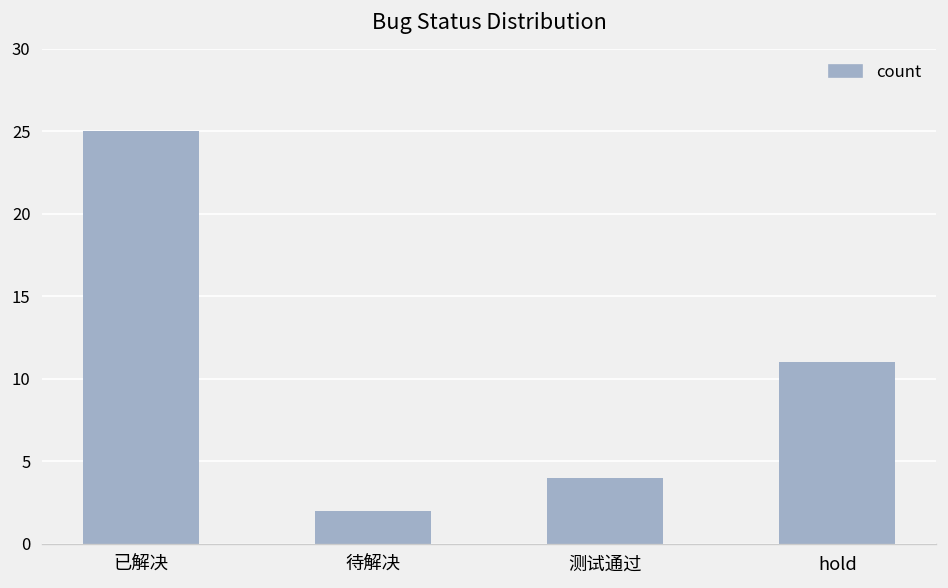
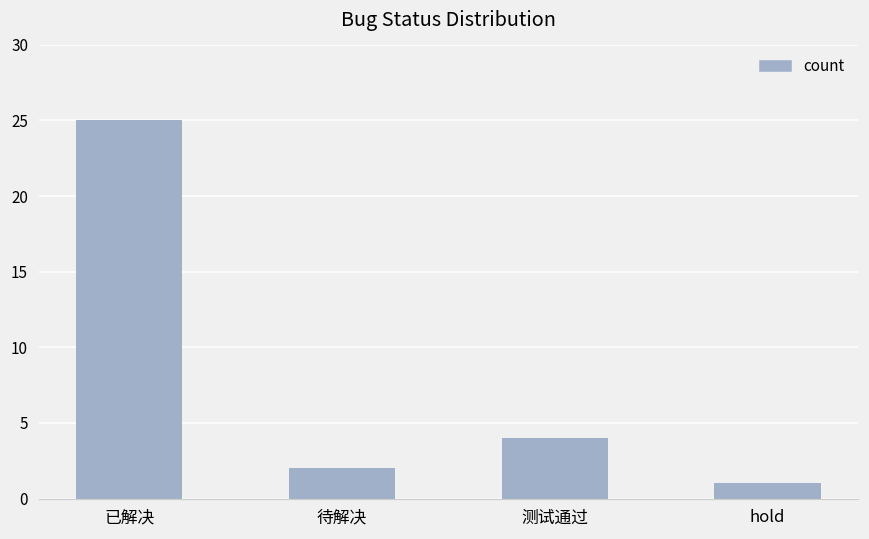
hold: 11 -> 1
